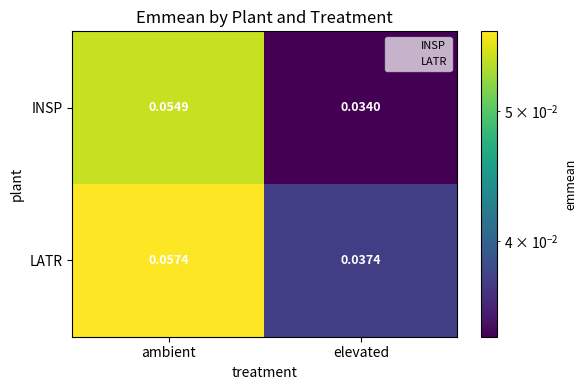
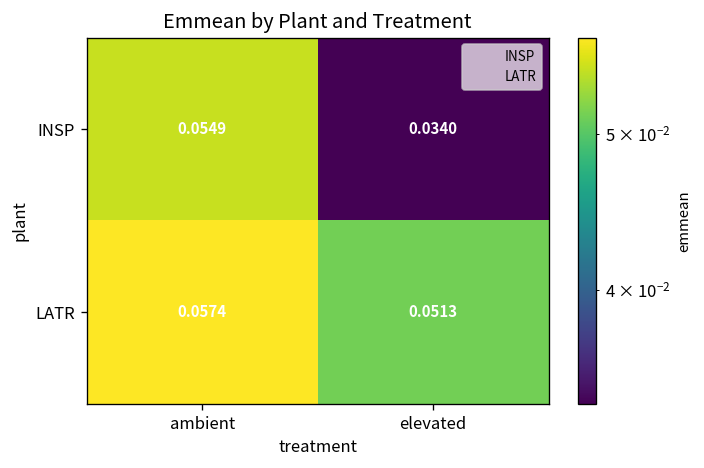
LATR, elevated: 0.0374 -> 0.0513
